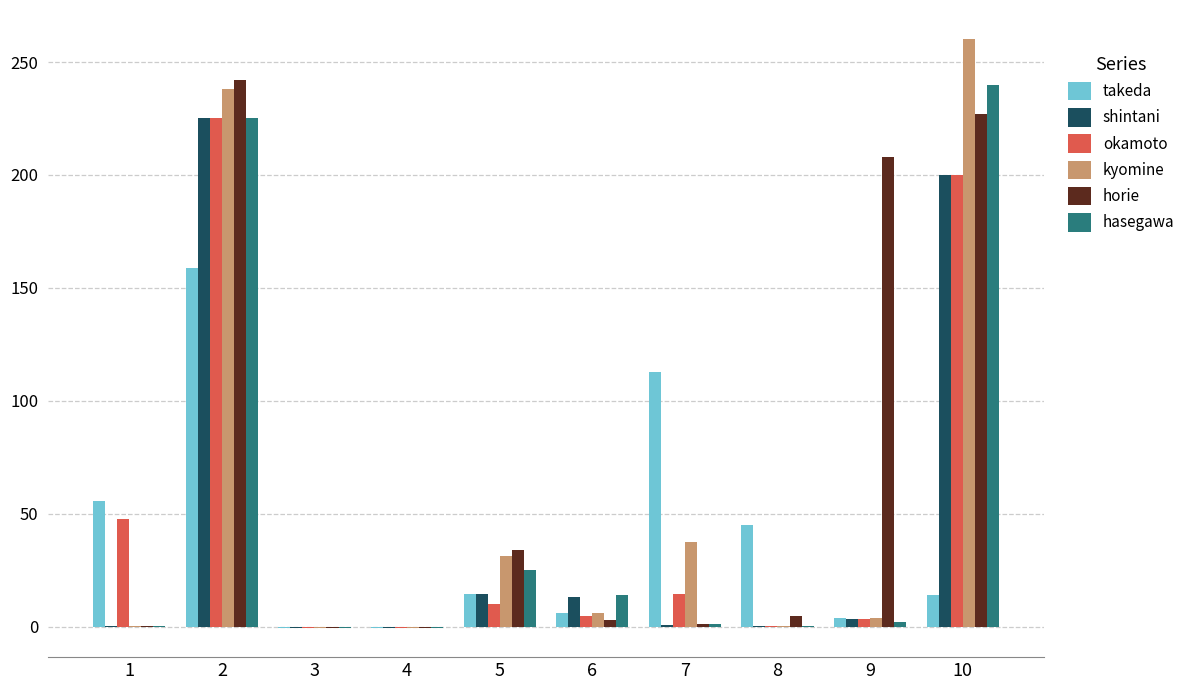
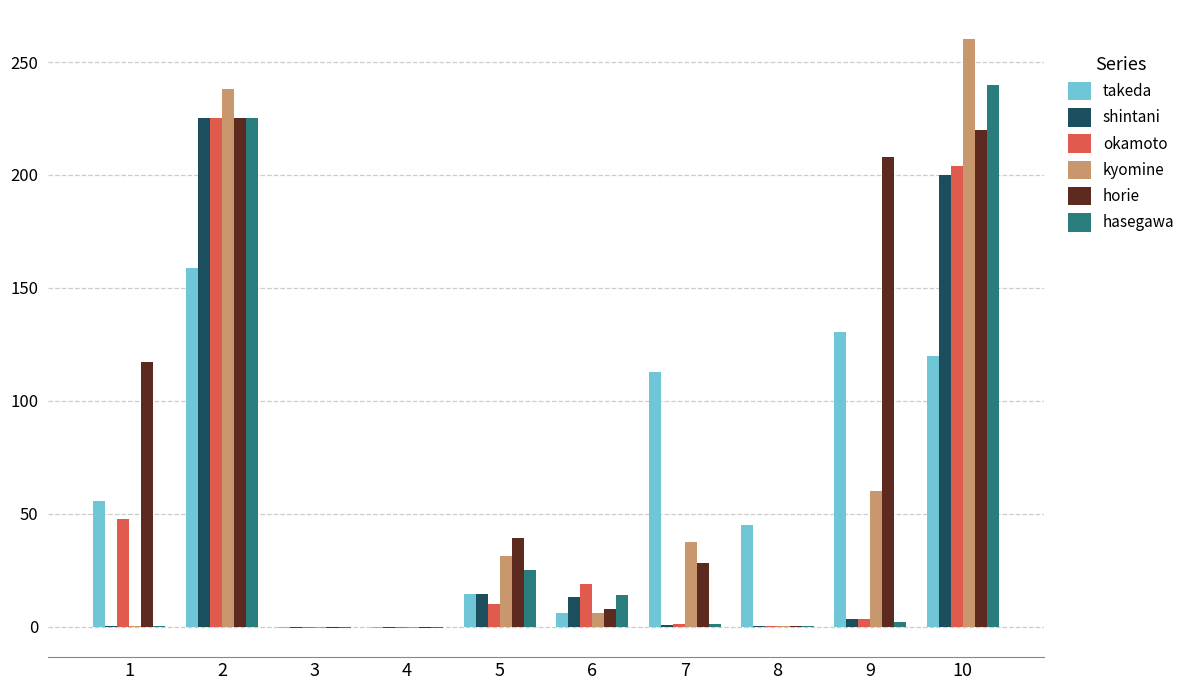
horie, 1: 1 -> 117
horie, 2: 242 -> 225
horie, 5: 34 -> 39
okamoto, 6: 5 -> 19
horie, 6: 3 -> 8
okamoto, 7: 14 -> 1
horie, 7: 1 -> 28
horie, 8: 5 -> 0
takeda, 9: 4 -> 131
kyomine, 9: 4 -> 60
takeda, 10: 14 -> 120
okamoto, 10: 200 -> 204
horie, 10: 227 -> 220
